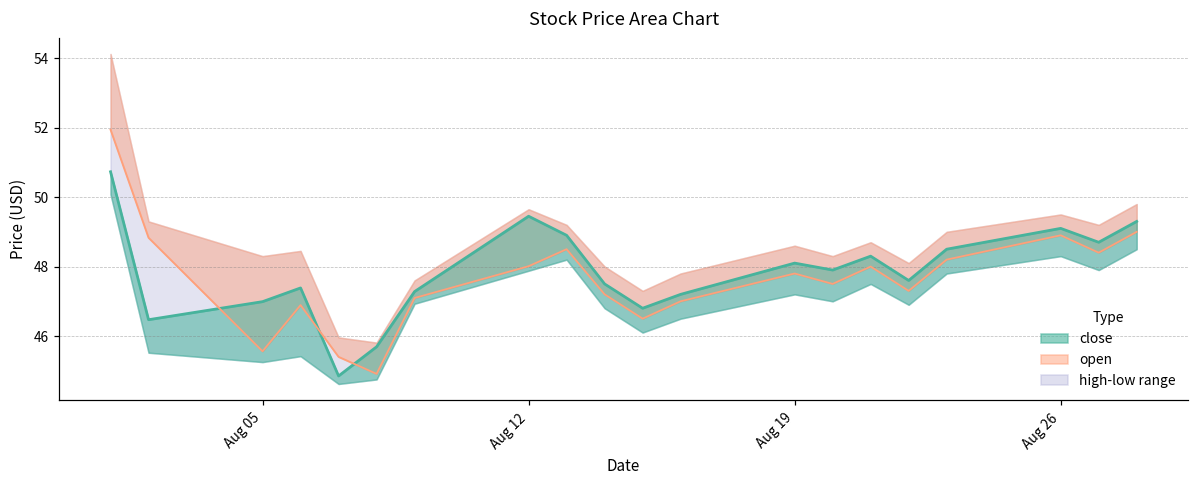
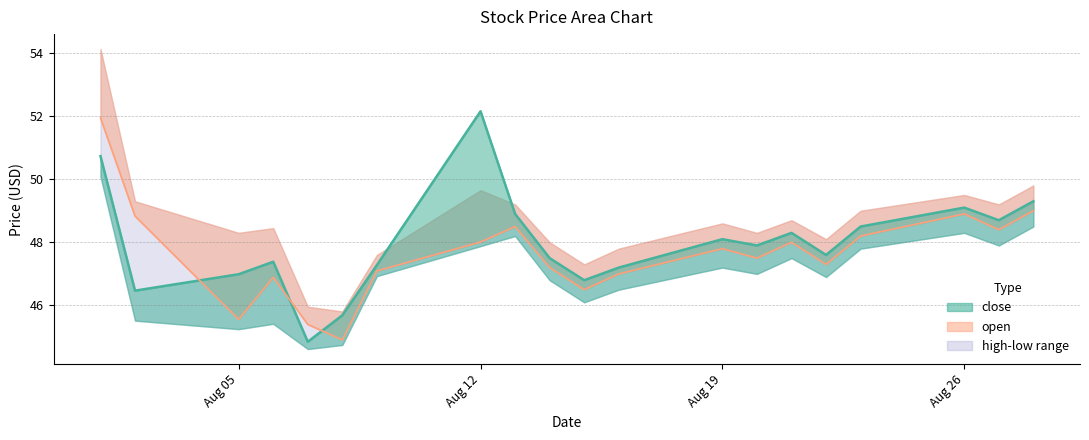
close, Aug 12: 49.4 -> 52.2
